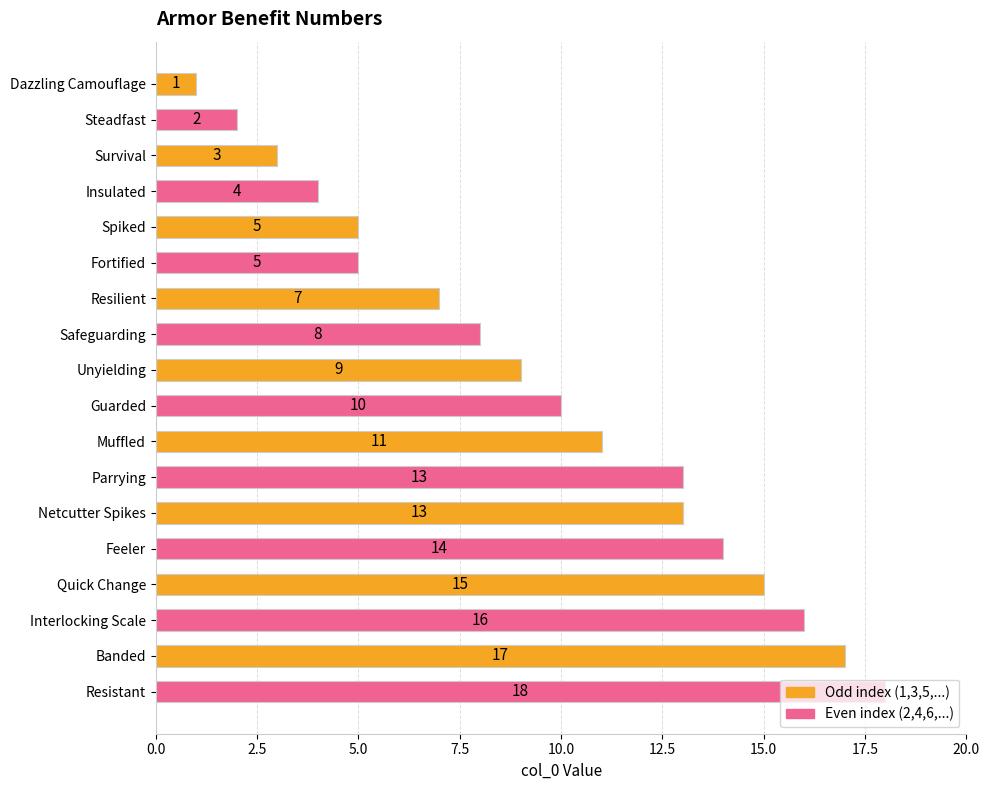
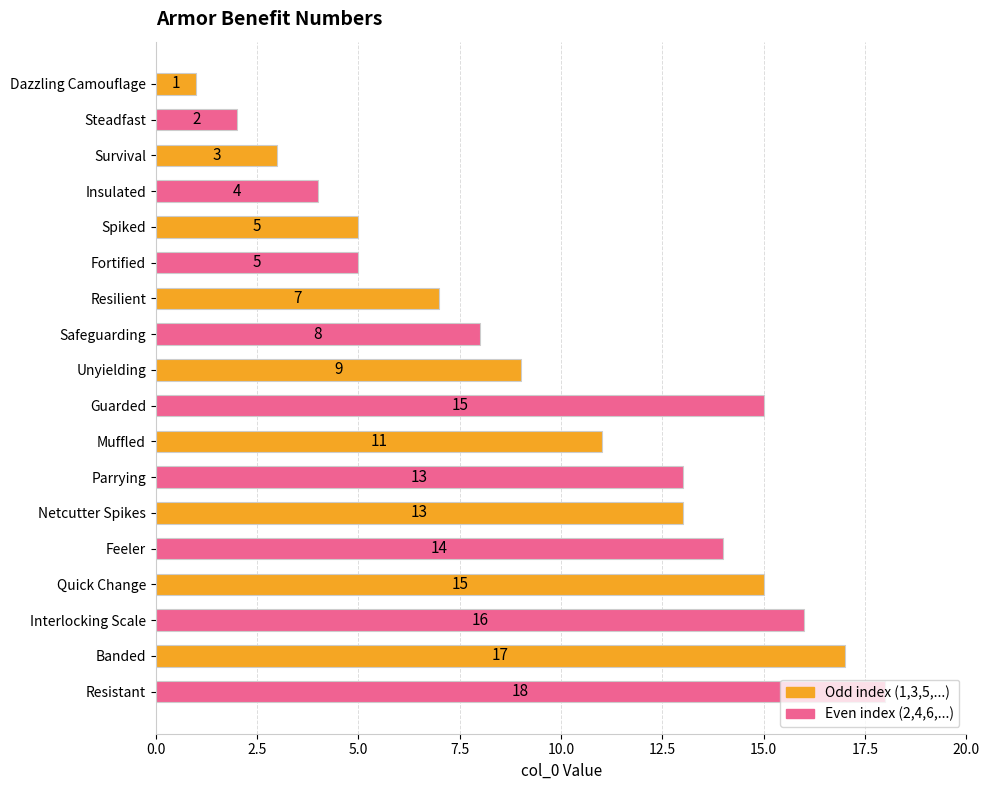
Guarded: 10 -> 15
